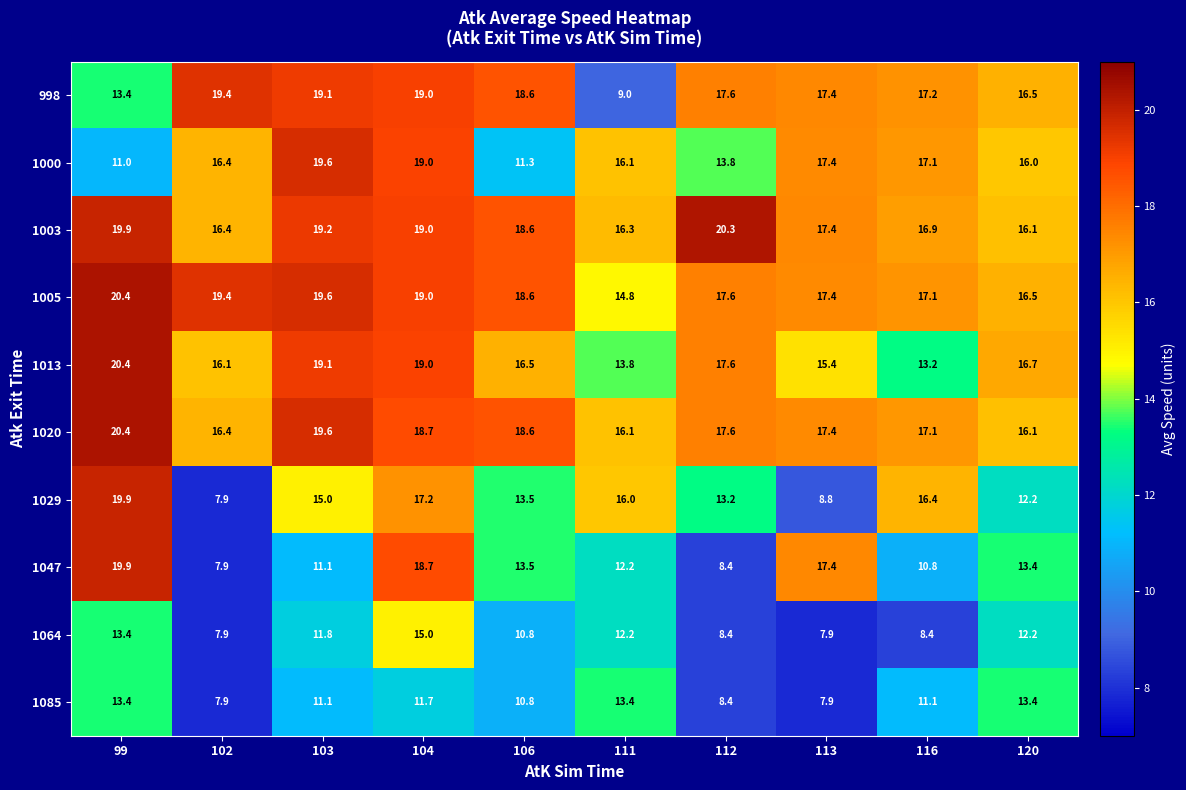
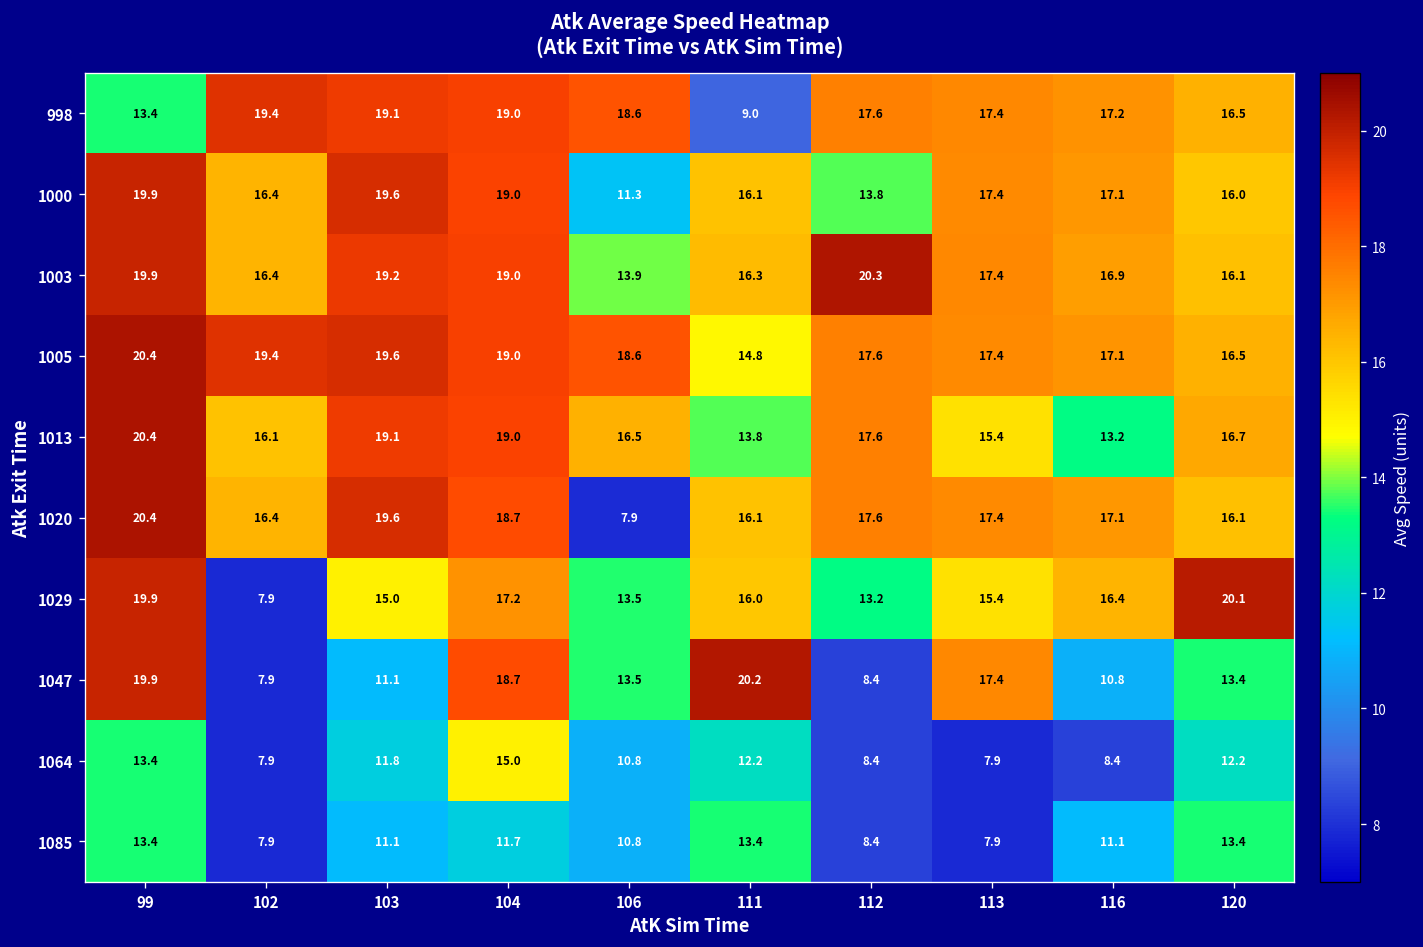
1000, 99: 11.0 -> 19.9
1003, 106: 18.6 -> 13.9
1020, 106: 18.6 -> 7.9
1029, 113: 8.8 -> 15.4
1029, 120: 12.2 -> 20.1
1047, 111: 12.2 -> 20.2
